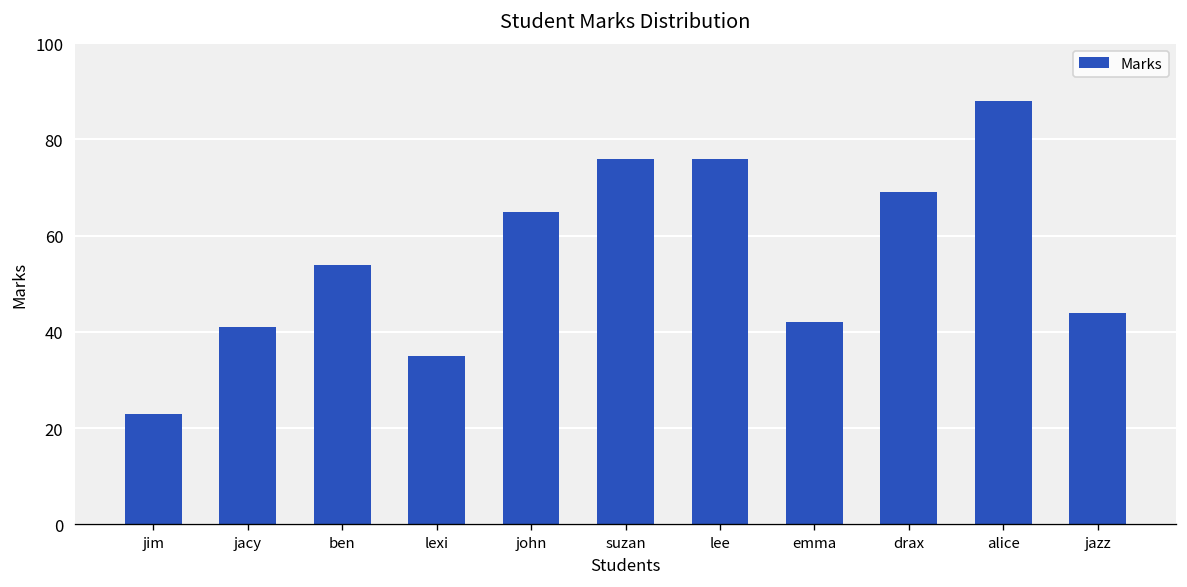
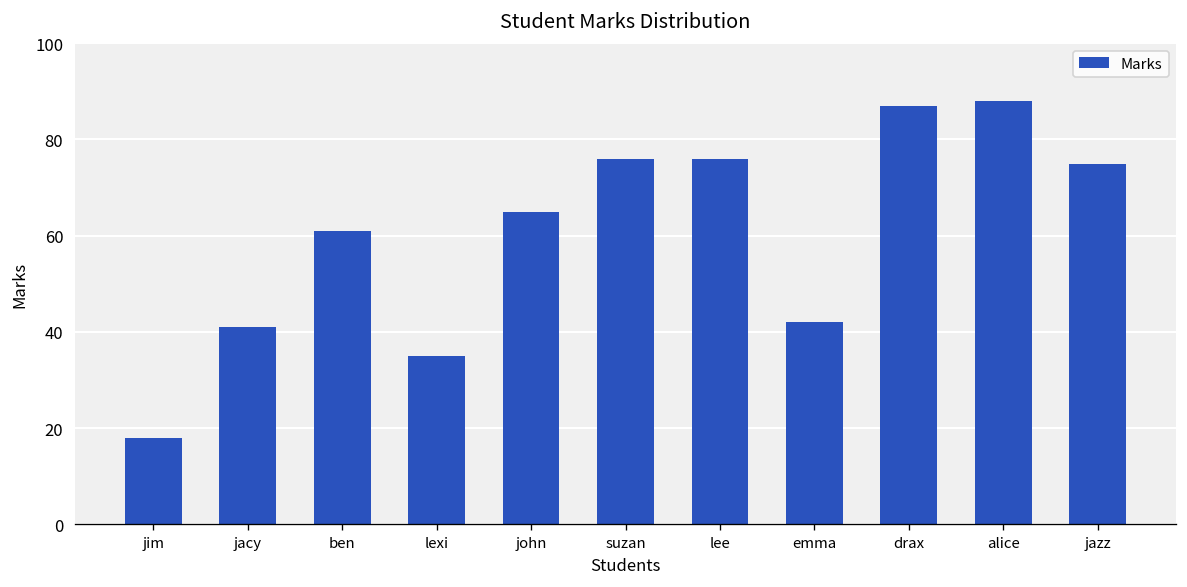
jim: 23 -> 18
ben: 54 -> 61
drax: 69 -> 87
jazz: 44 -> 75
